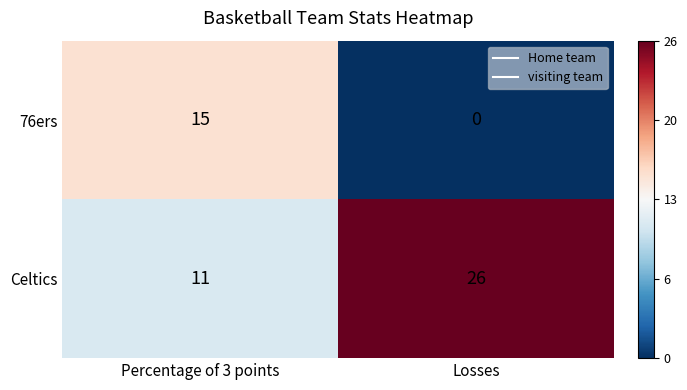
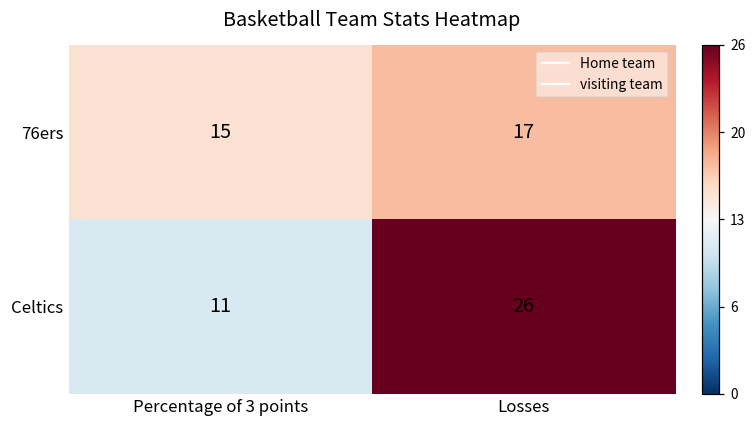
76ers, Losses: 0 -> 17
